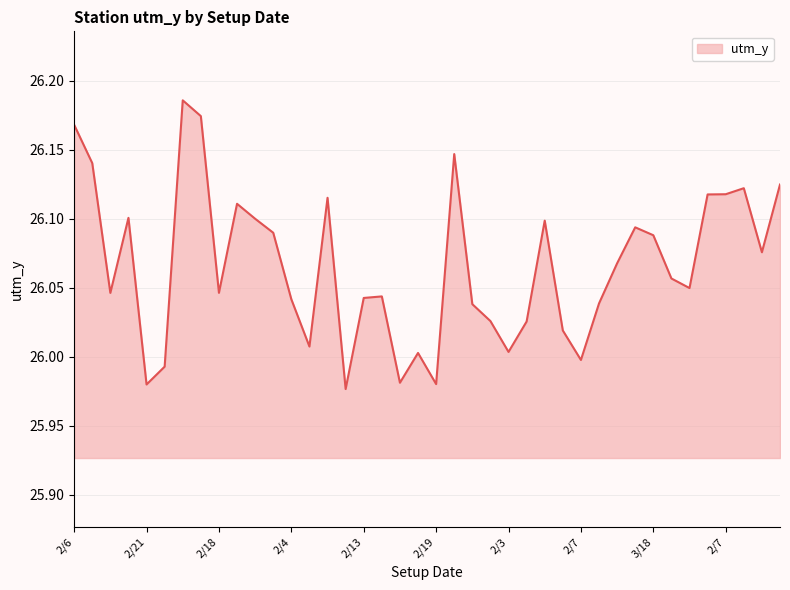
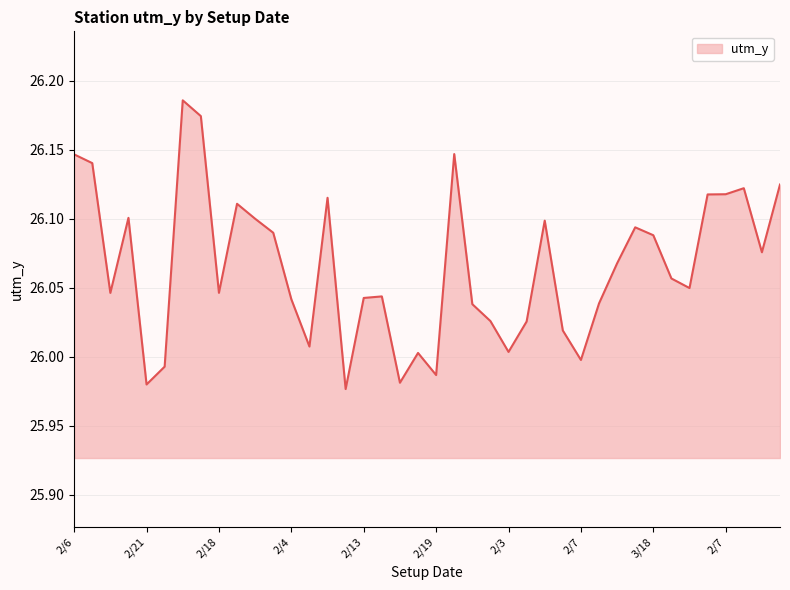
2/6: 26.168 -> 26.147
2/19: 25.980 -> 25.987
